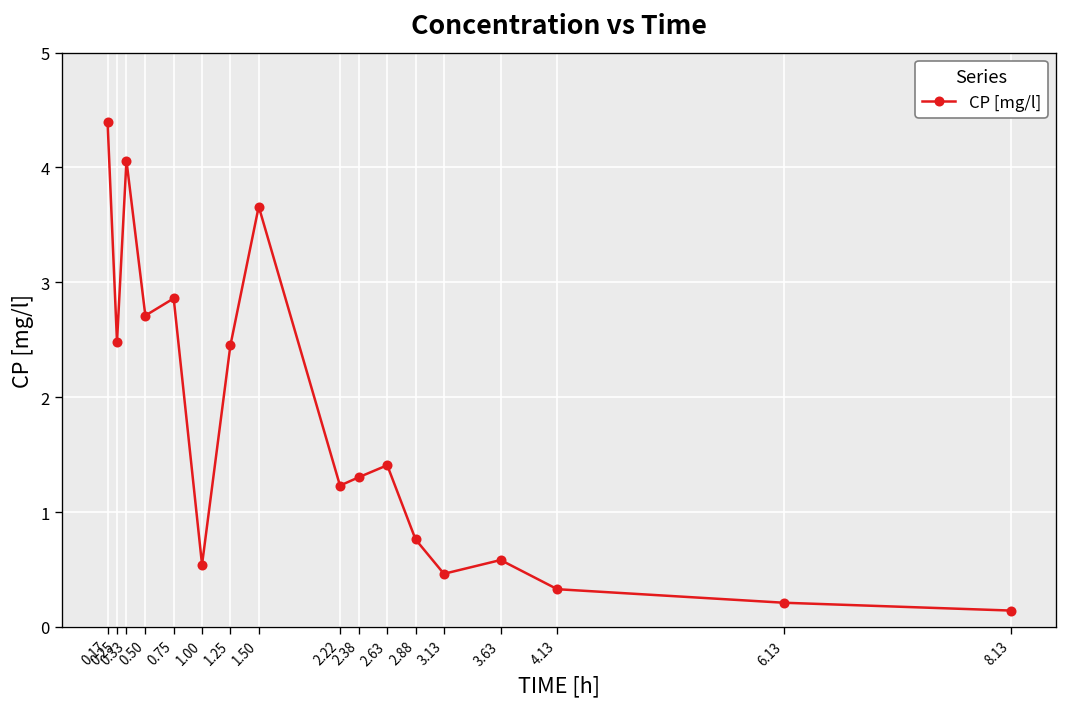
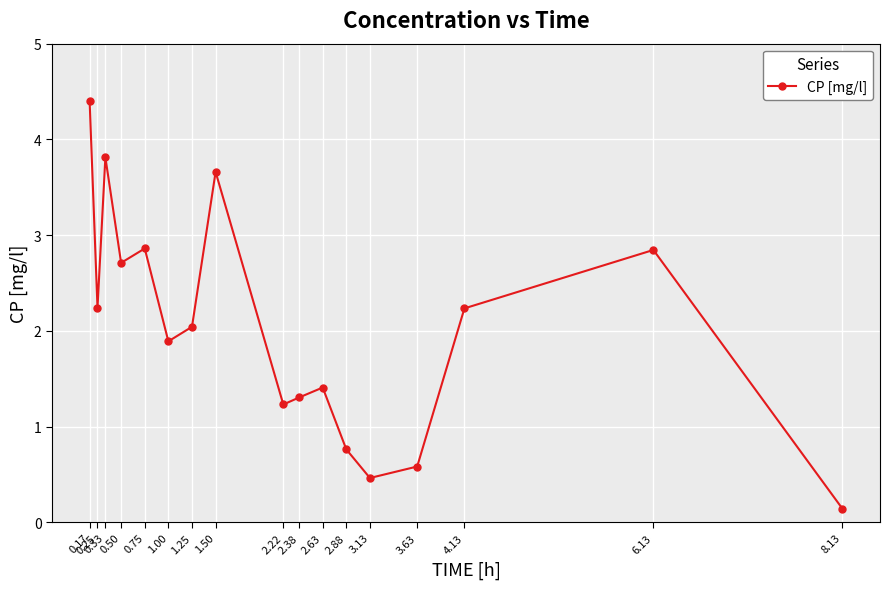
0.25: 2.5 -> 2.2
0.33: 4.1 -> 3.8
1.00: 0.5 -> 1.9
1.25: 2.5 -> 2.0
4.13: 0.3 -> 2.2
6.13: 0.2 -> 2.8
